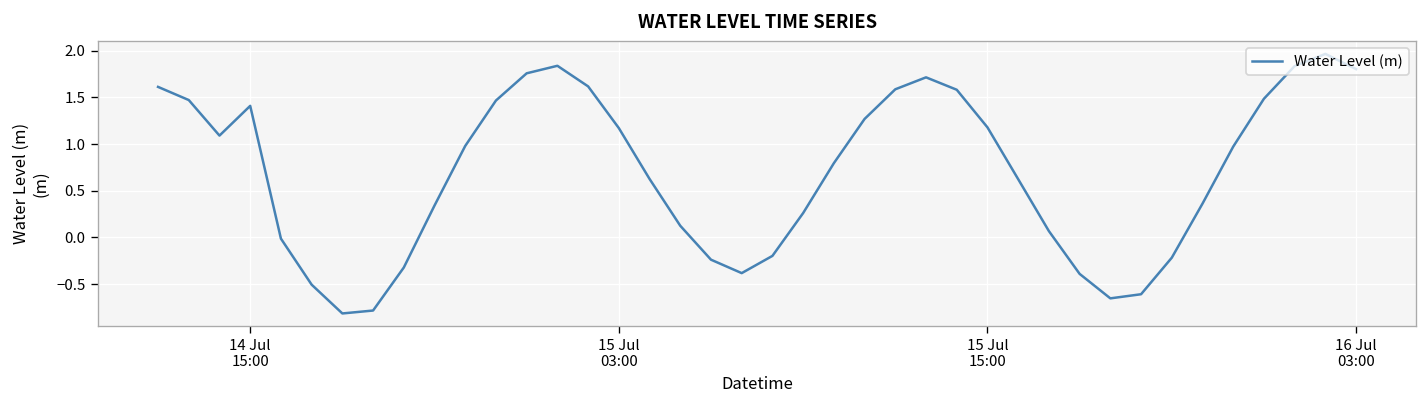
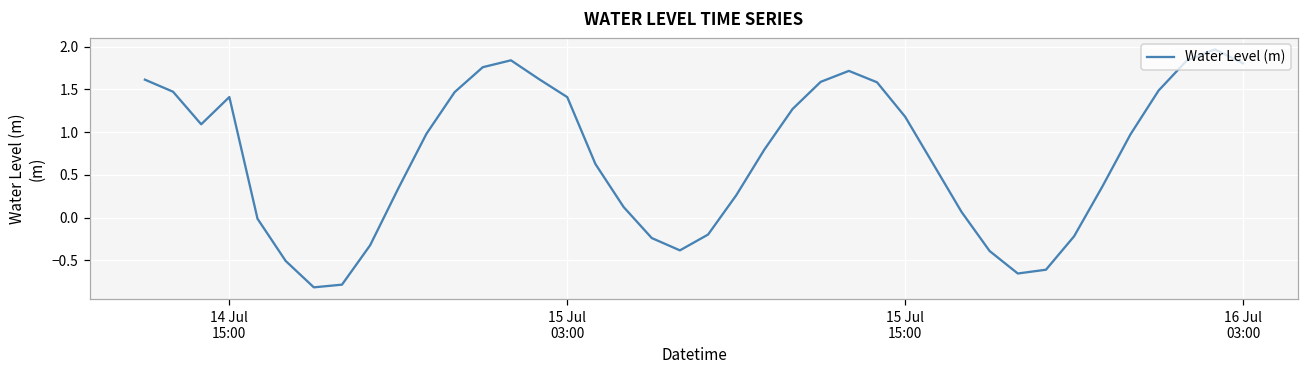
15 Jul 03:00: 1.2 -> 1.4
